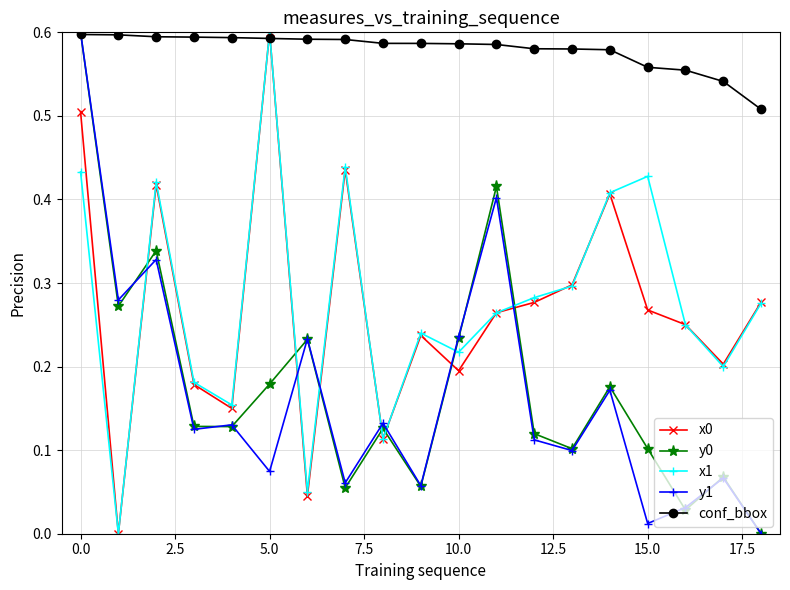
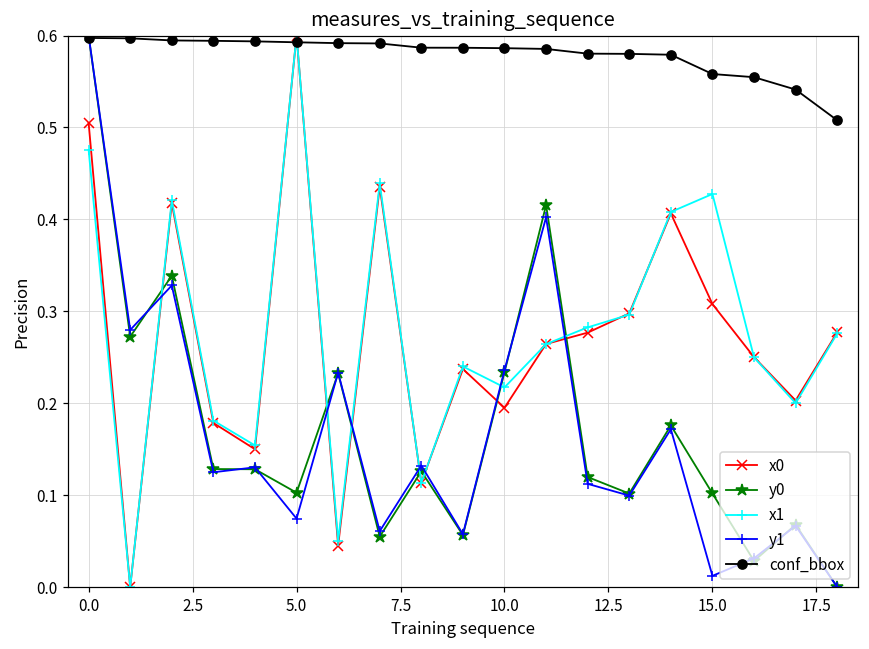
x1, 0.0: 0.43 -> 0.48
y0, 5.0: 0.18 -> 0.10
x0, 15.0: 0.27 -> 0.31
